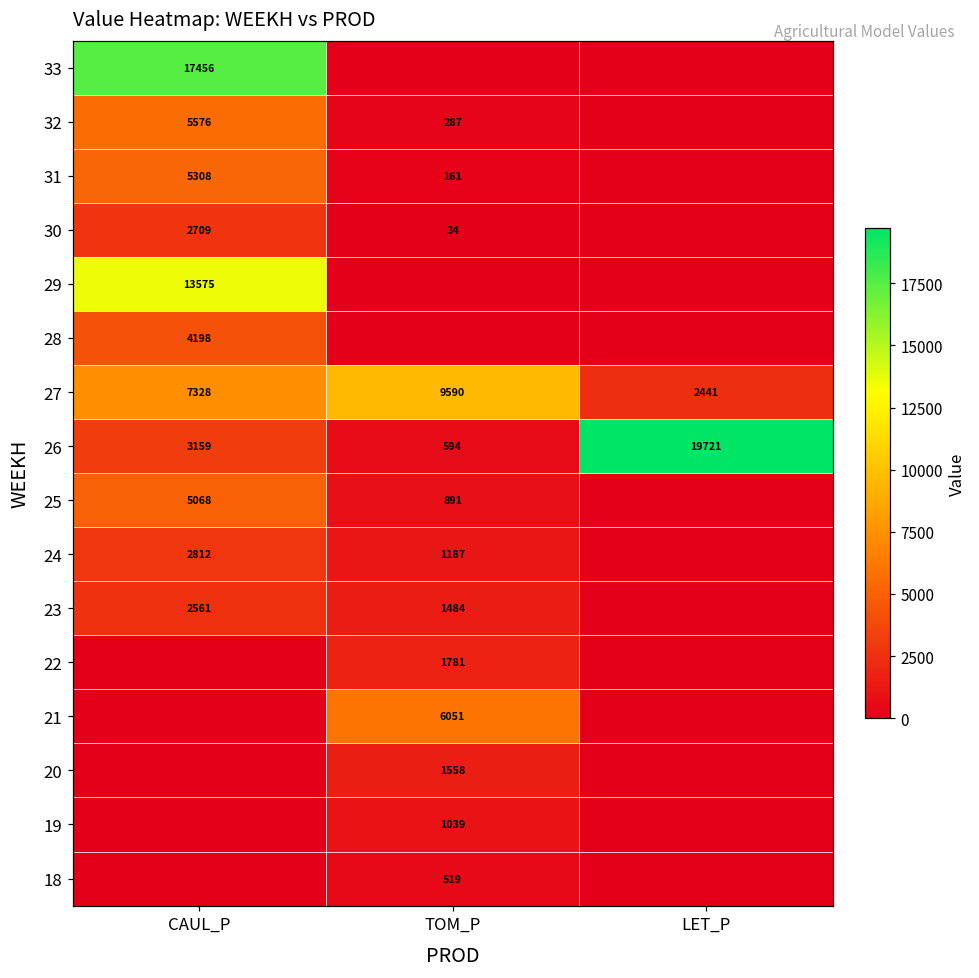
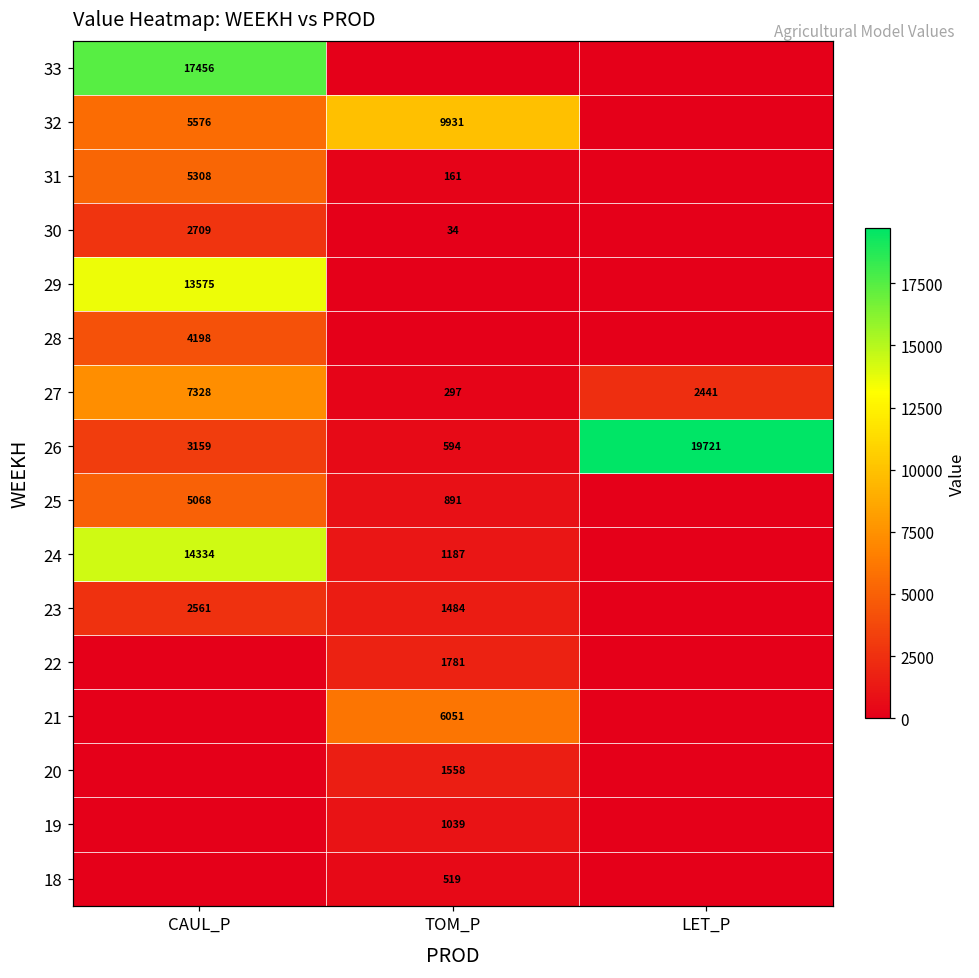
32, TOM_P: 287 -> 9931
27, TOM_P: 9590 -> 297
24, CAUL_P: 2812 -> 14334
